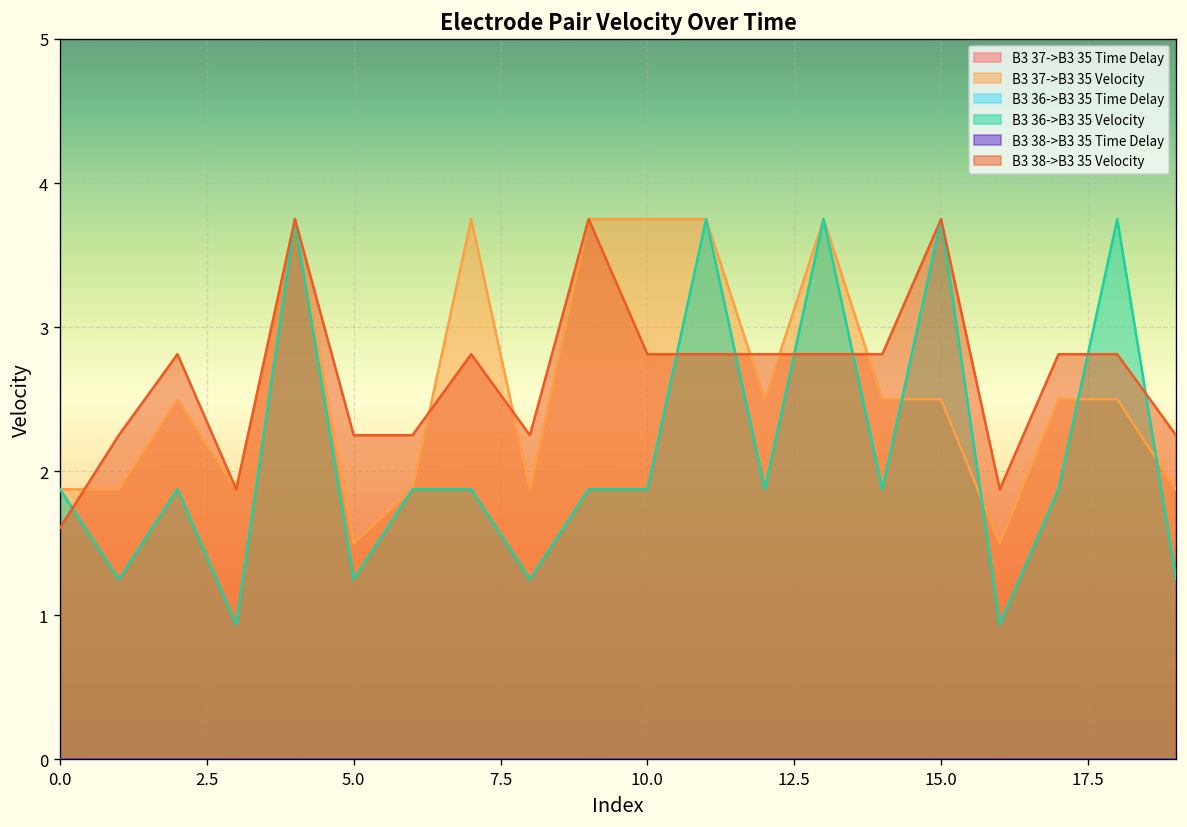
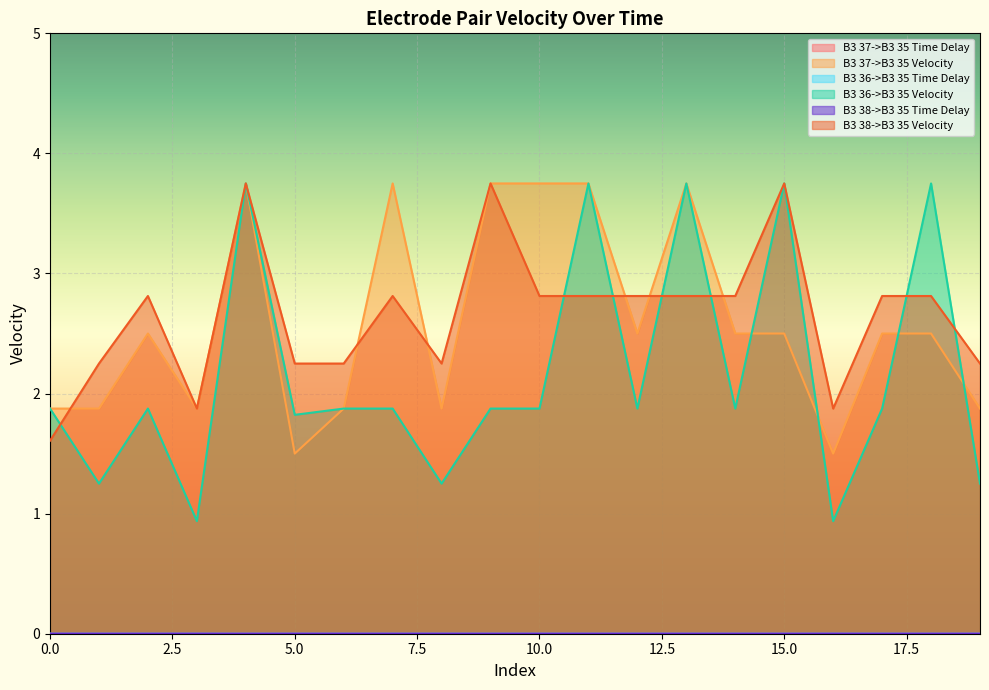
B3 36->B3 35 Velocity, 5.0: 1.25 -> 1.82
